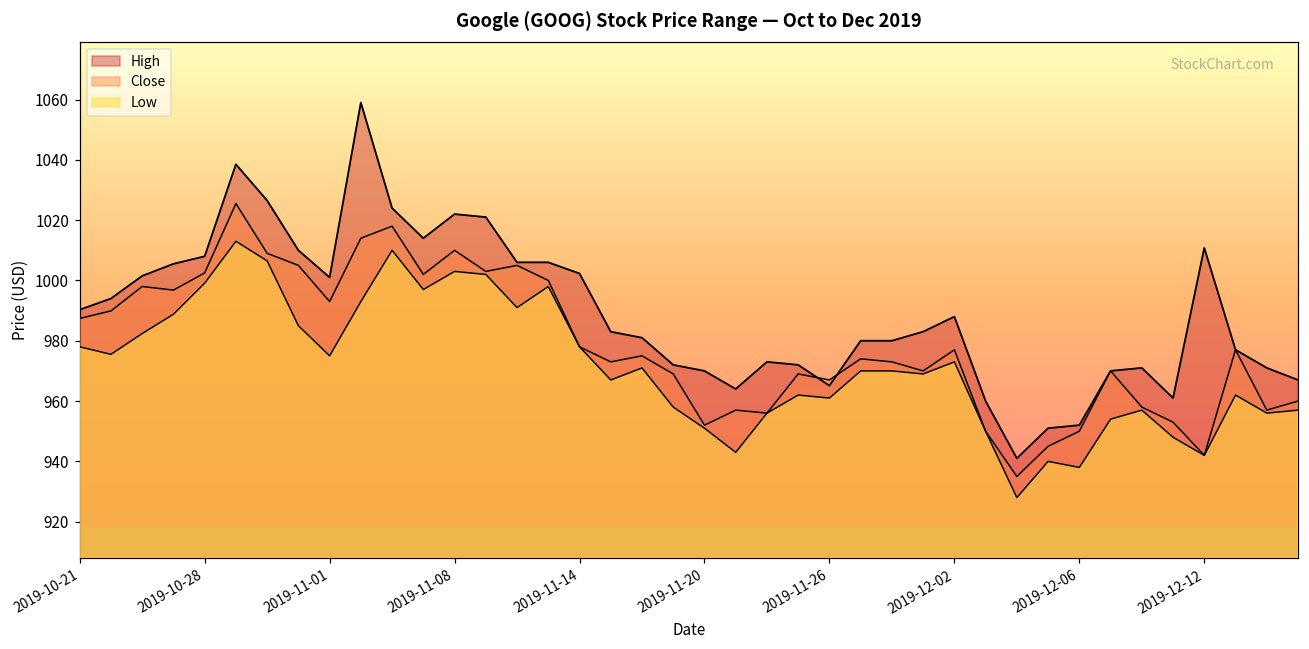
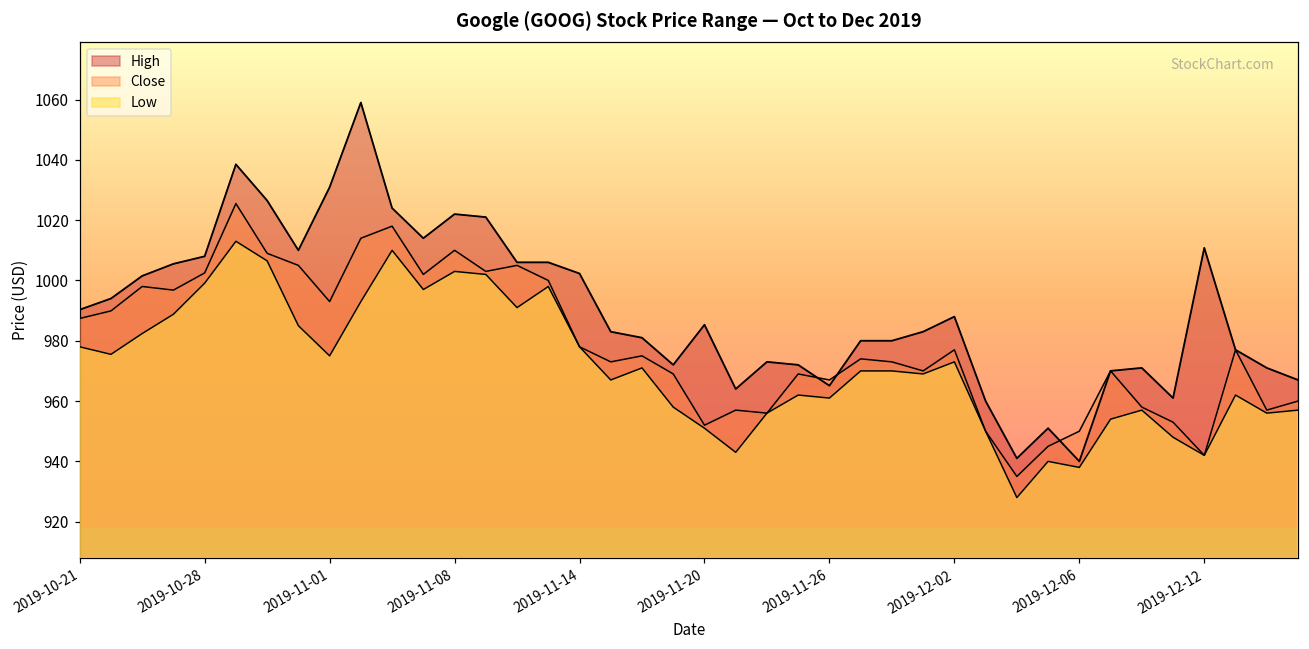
High, 2019-11-01: 1001 -> 1031
High, 2019-11-20: 970 -> 985
High, 2019-12-06: 952 -> 940
